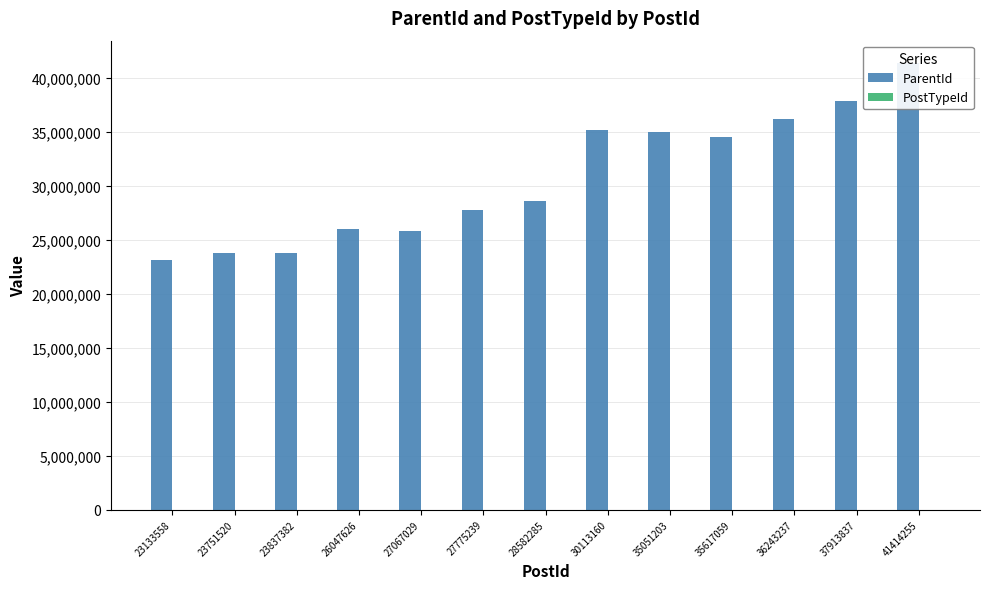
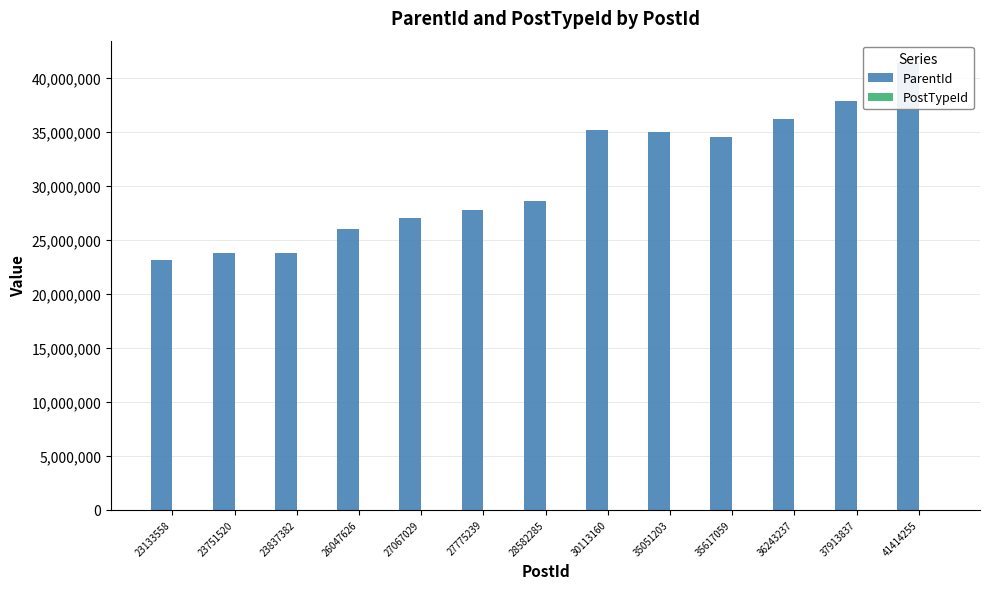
ParentId, 27067029: 25,800,000 -> 27,100,000
